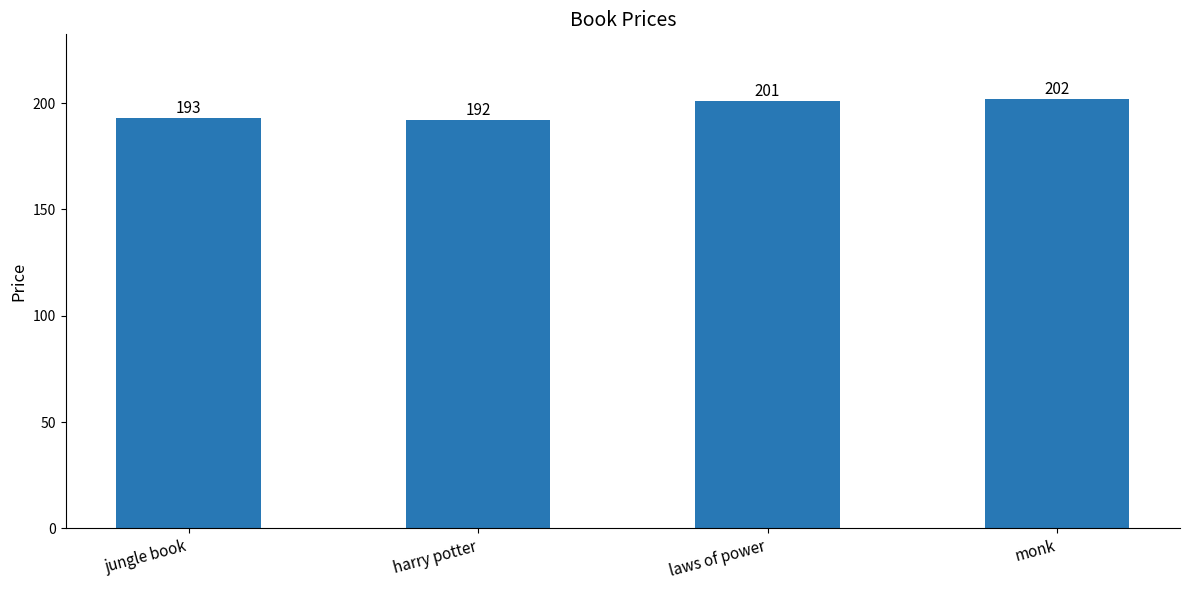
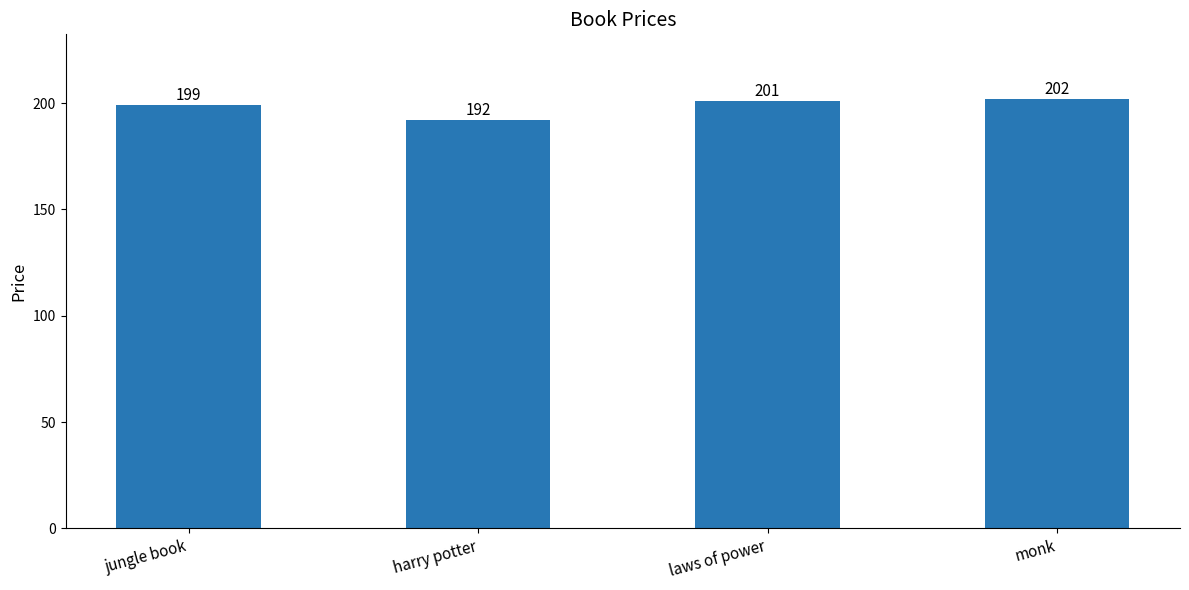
jungle book: 193 -> 199
